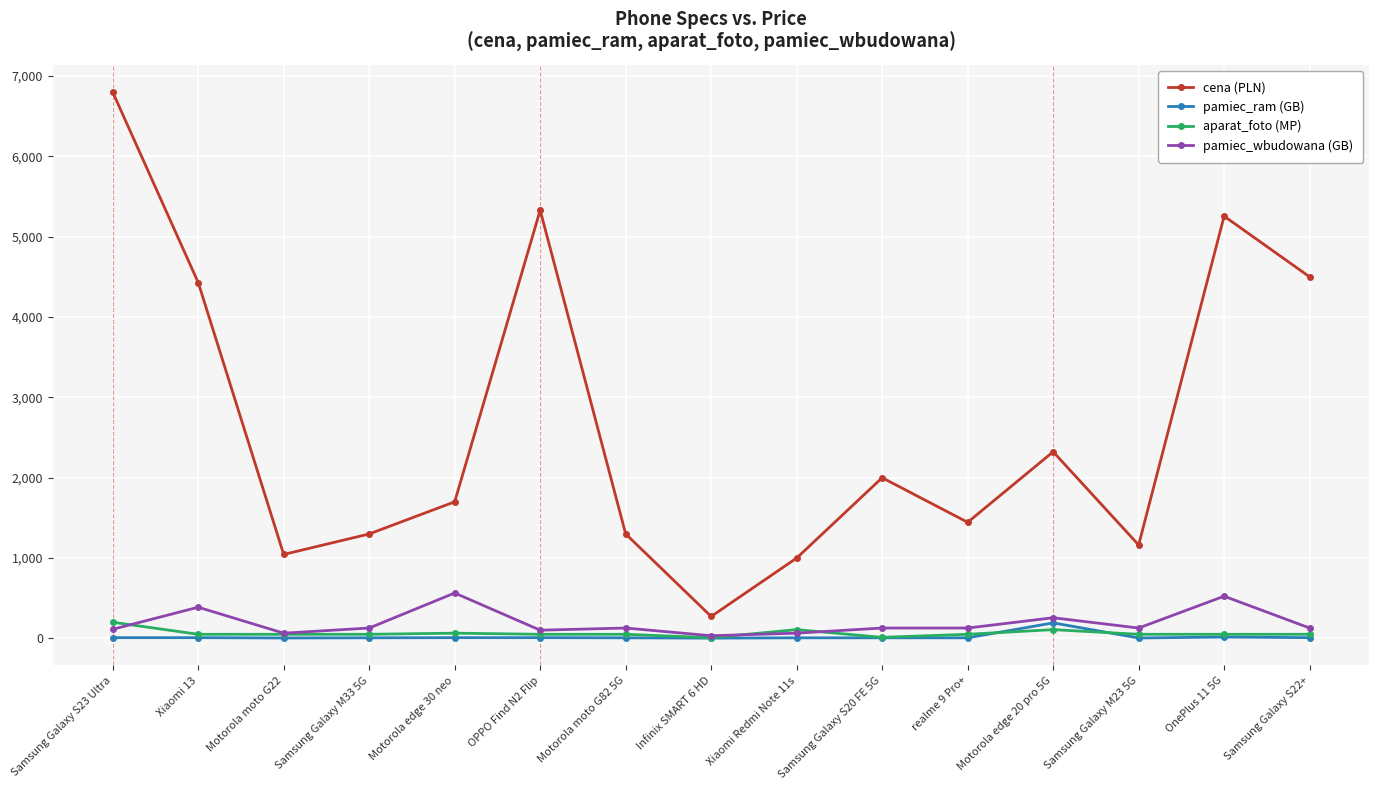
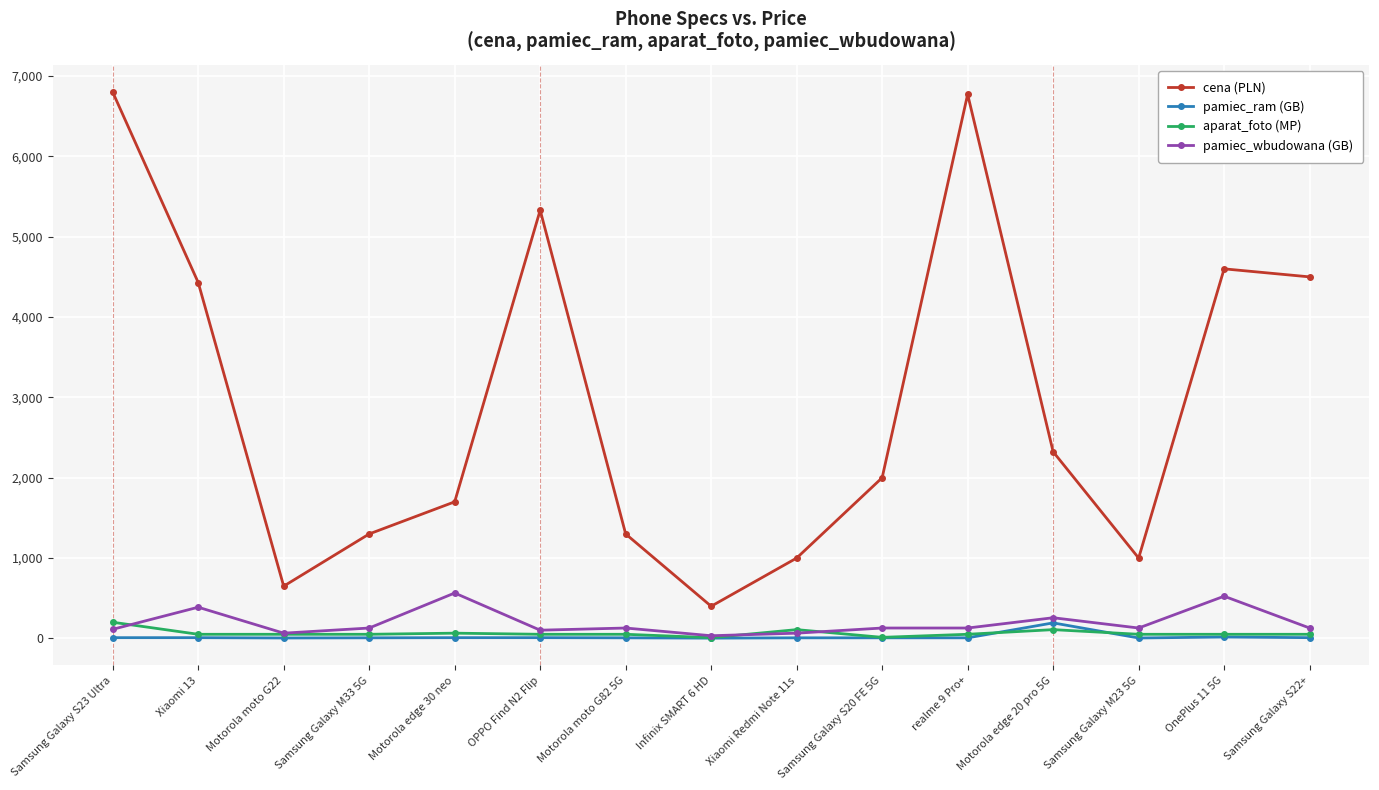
cena (PLN), Motorola moto G22: 1,000 -> 600
cena (PLN), Infinix SMART 6 HD: 300 -> 400
cena (PLN), realme 9 Pro+: 1,400 -> 6,800
cena (PLN), Samsung Galaxy M23 5G: 1,200 -> 1,000
cena (PLN), OnePlus 11 5G: 5,300 -> 4,600
